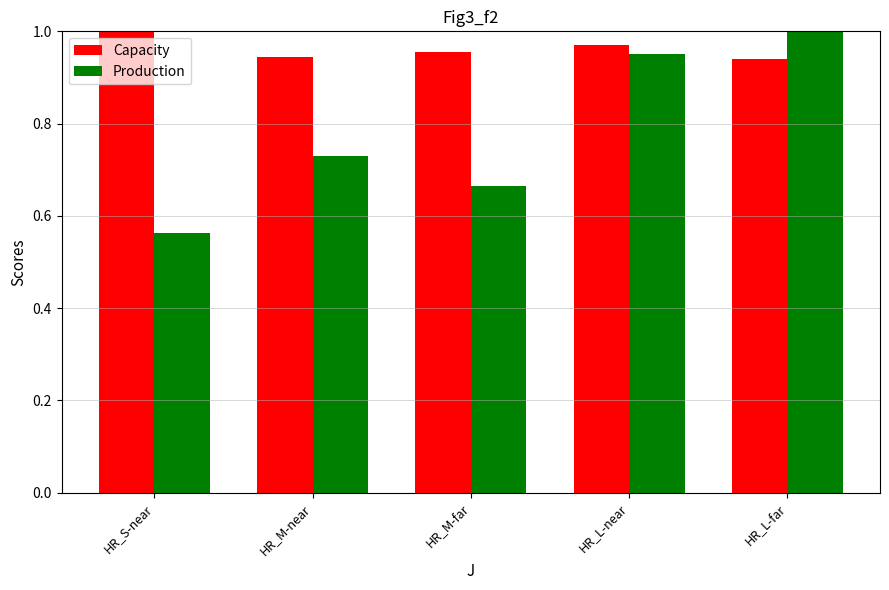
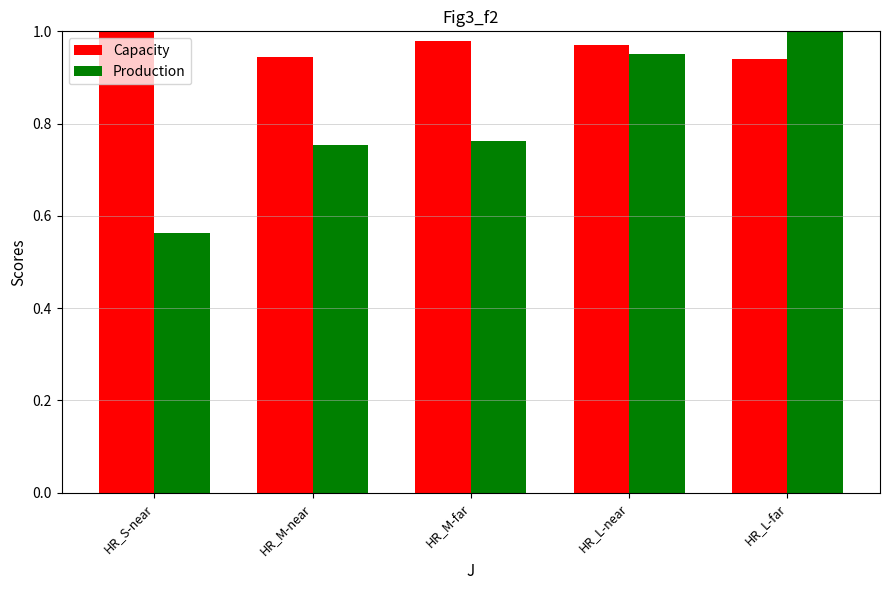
Production, HR_M-near: 0.73 -> 0.75
Capacity, HR_M-far: 0.95 -> 0.98
Production, HR_M-far: 0.67 -> 0.76
